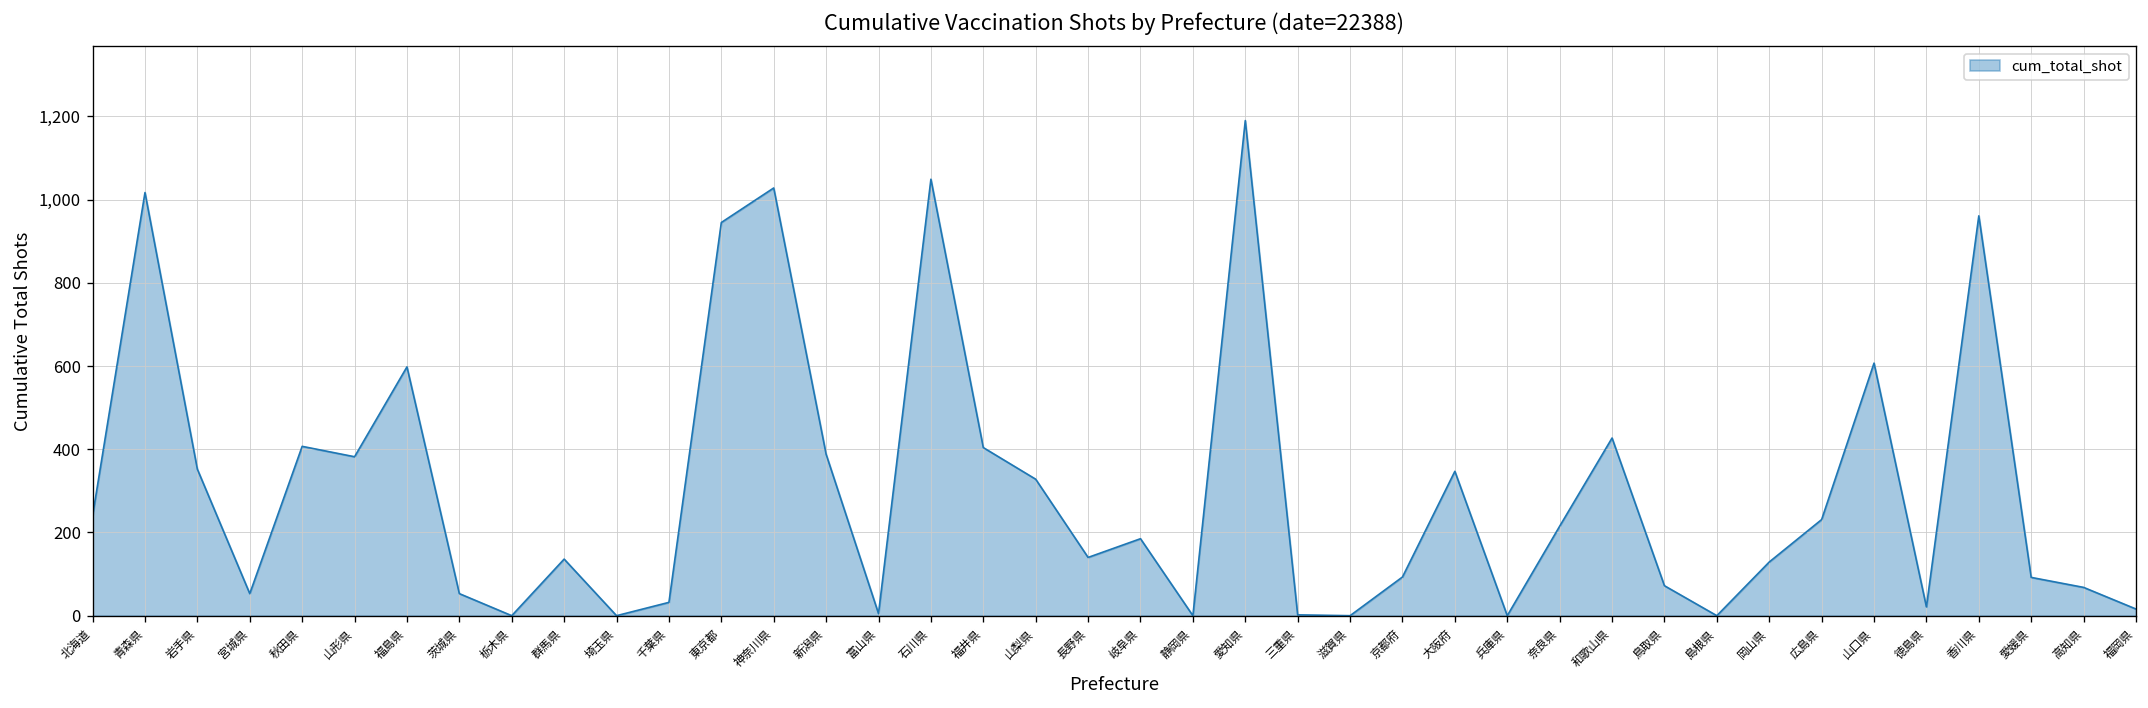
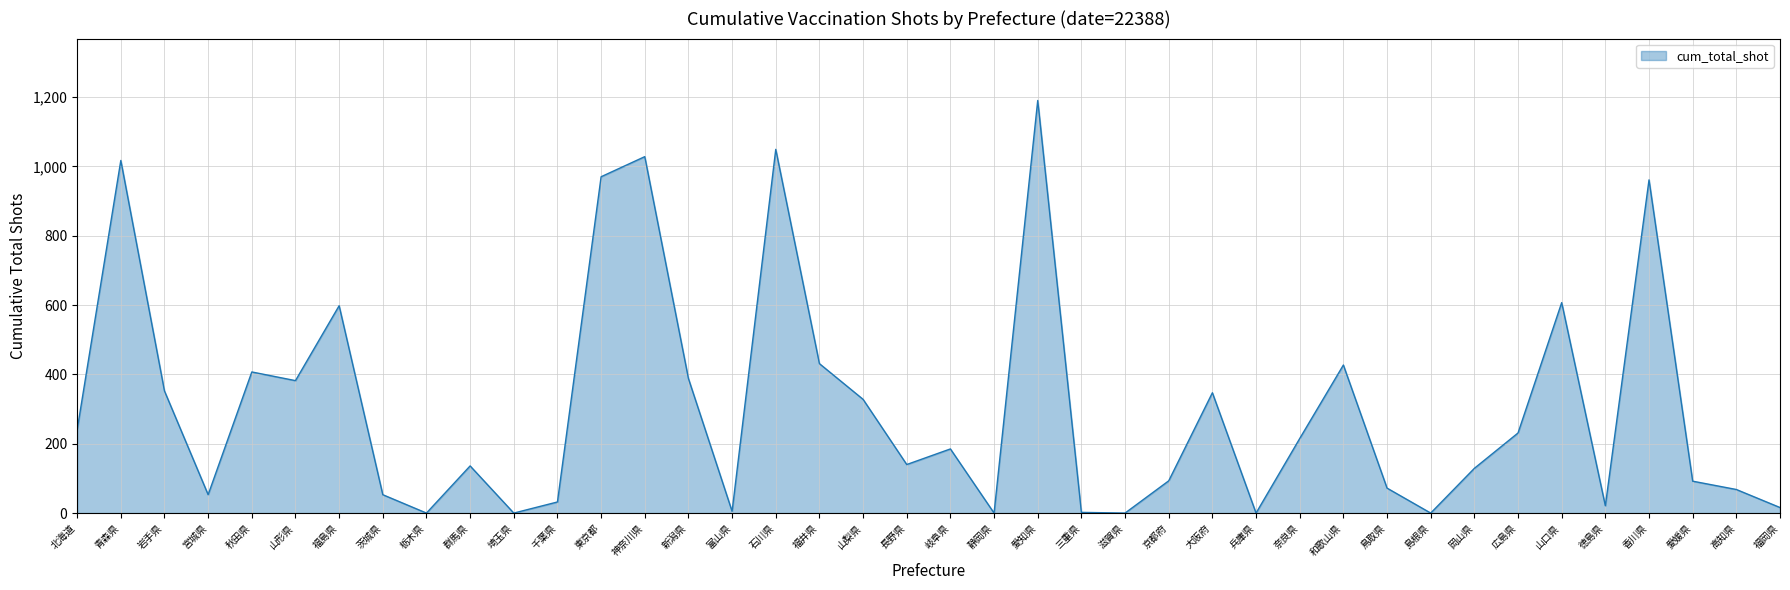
東京都: 950 -> 970
福井県: 400 -> 430
